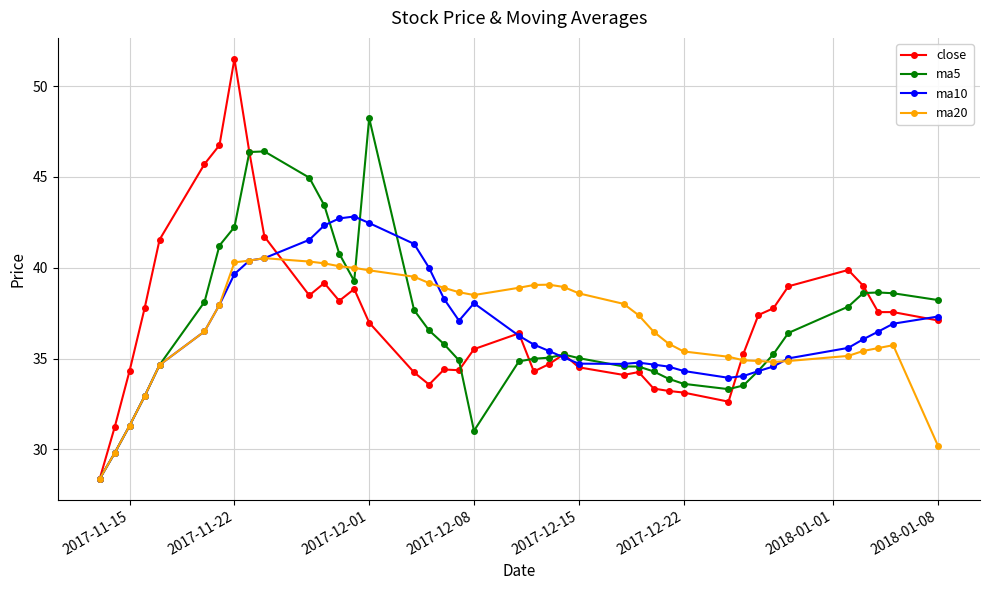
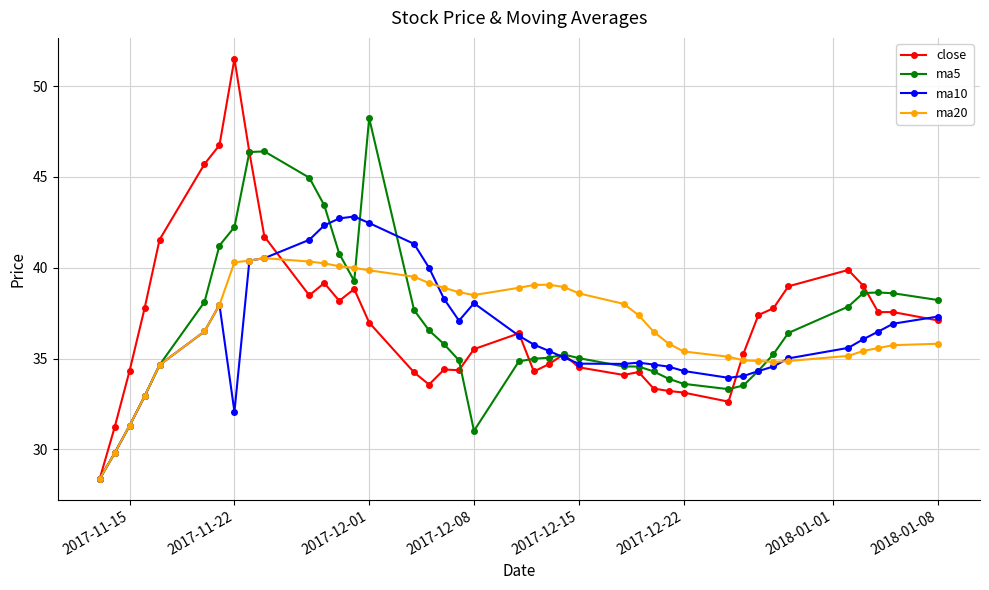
ma10, 2017-11-22: 39.7 -> 32.1
ma20, 2018-01-08: 30.2 -> 35.8
